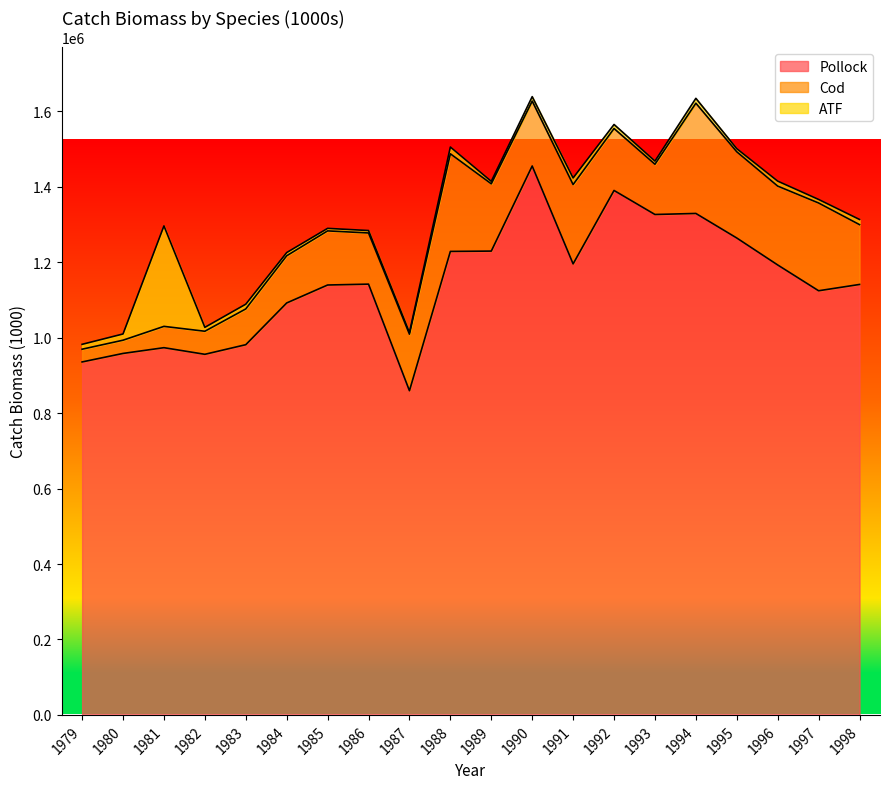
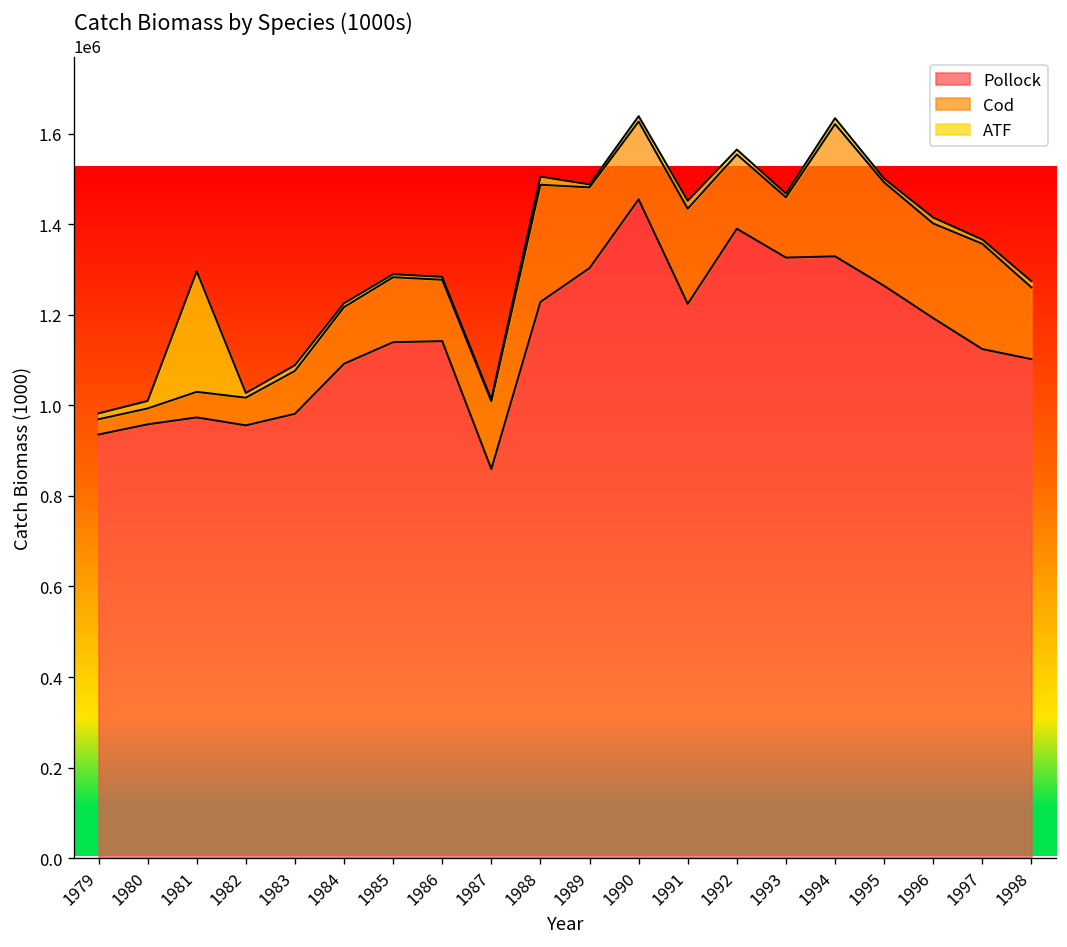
Pollock, 1989: 1230000 -> 1300000
Pollock, 1991: 1200000 -> 1220000
Pollock, 1998: 1140000 -> 1100000
